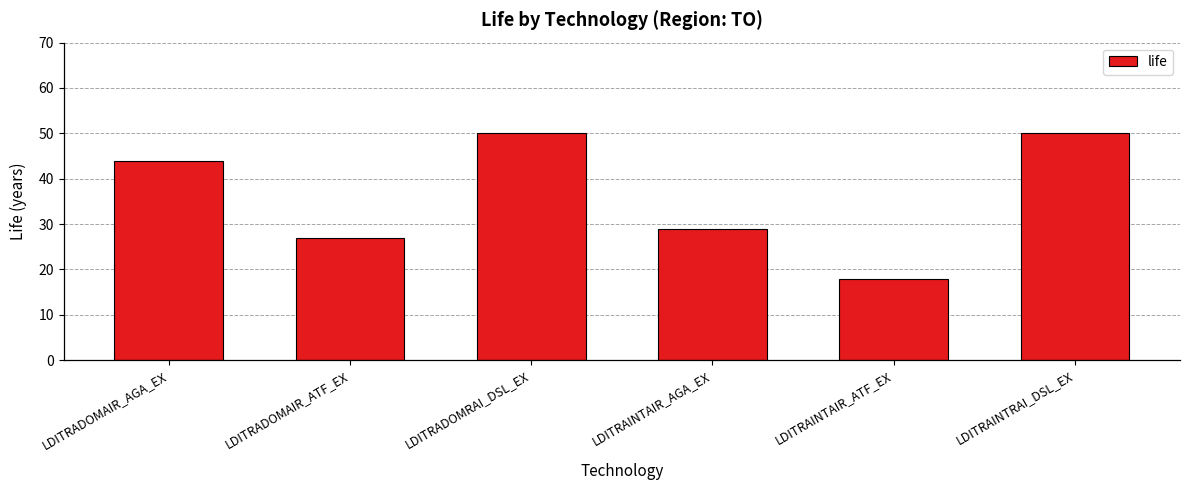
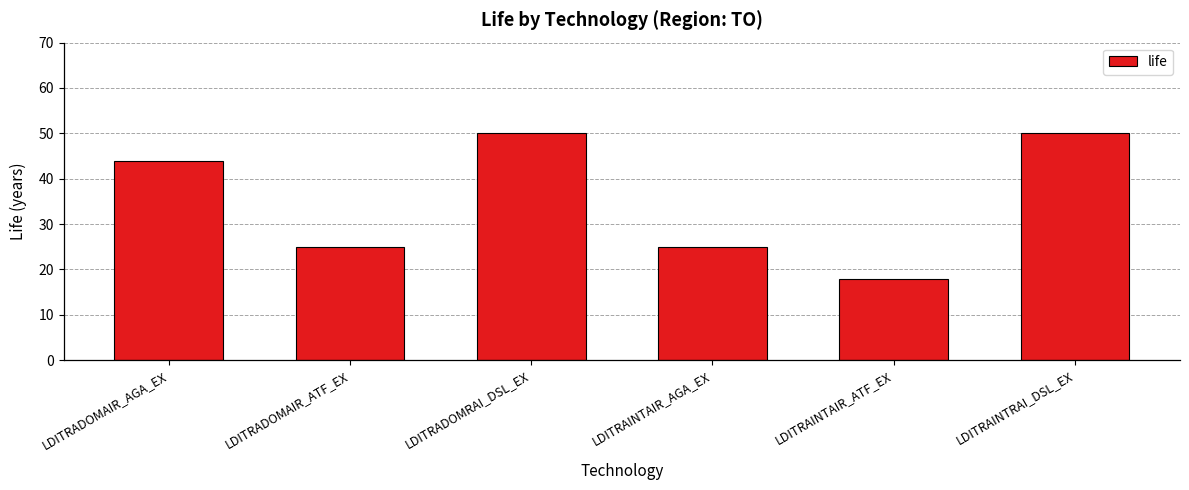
LDITRADOMAIR_ATF_EX: 27 -> 25
LDITRAINTAIR_AGA_EX: 29 -> 25
